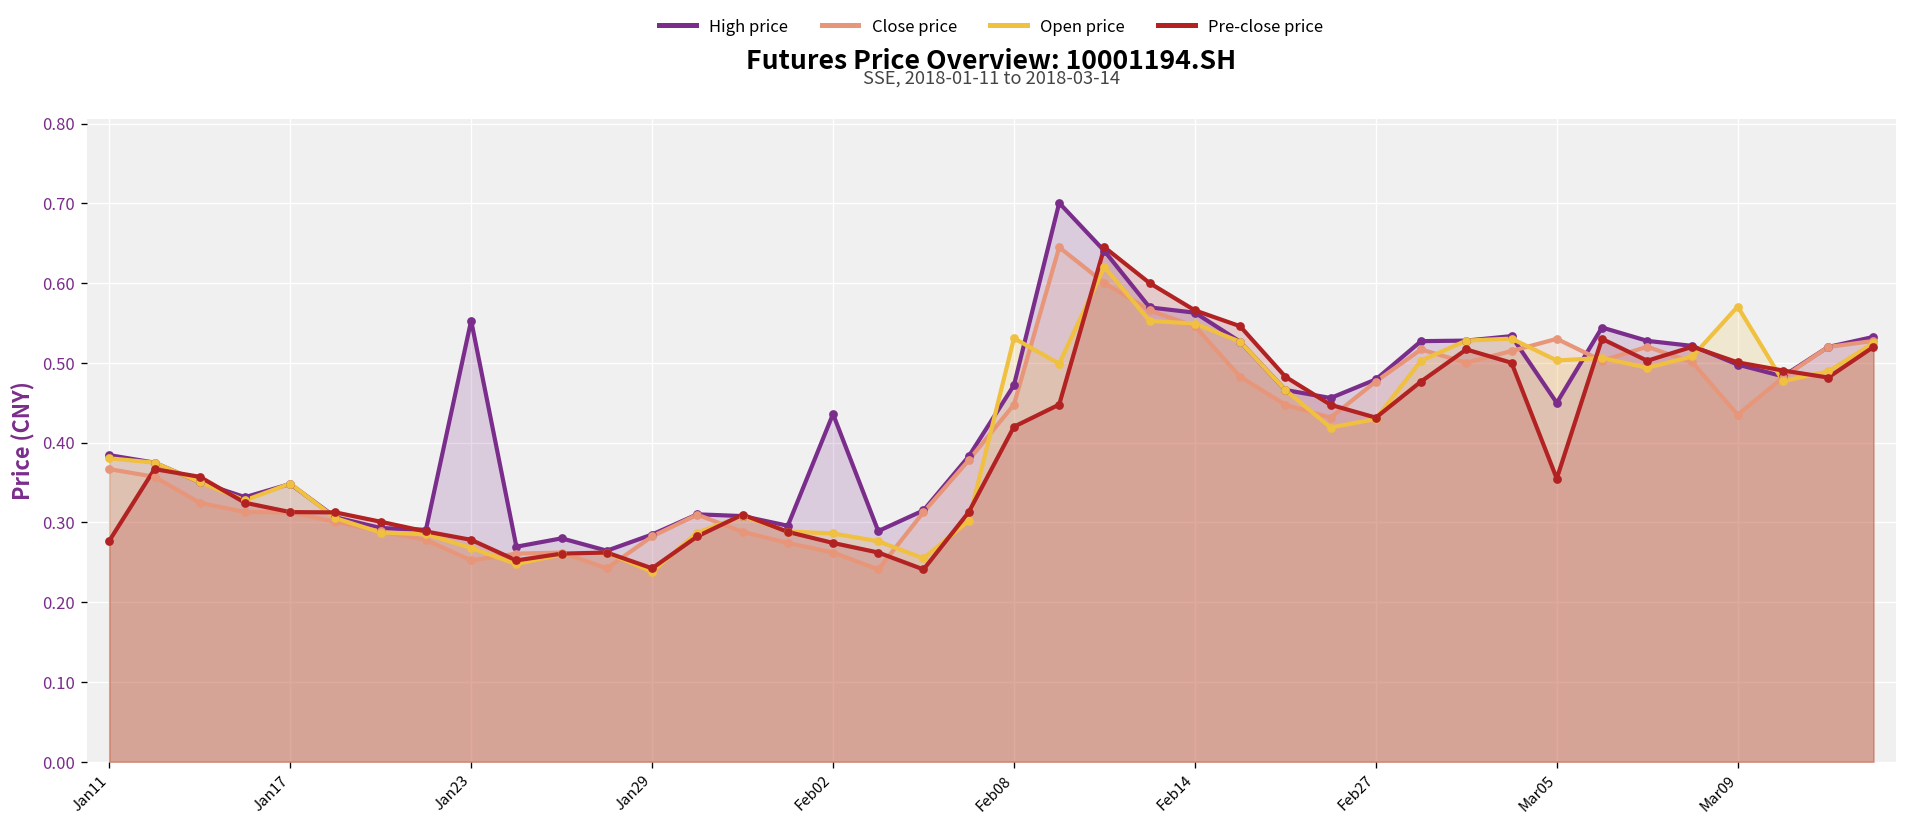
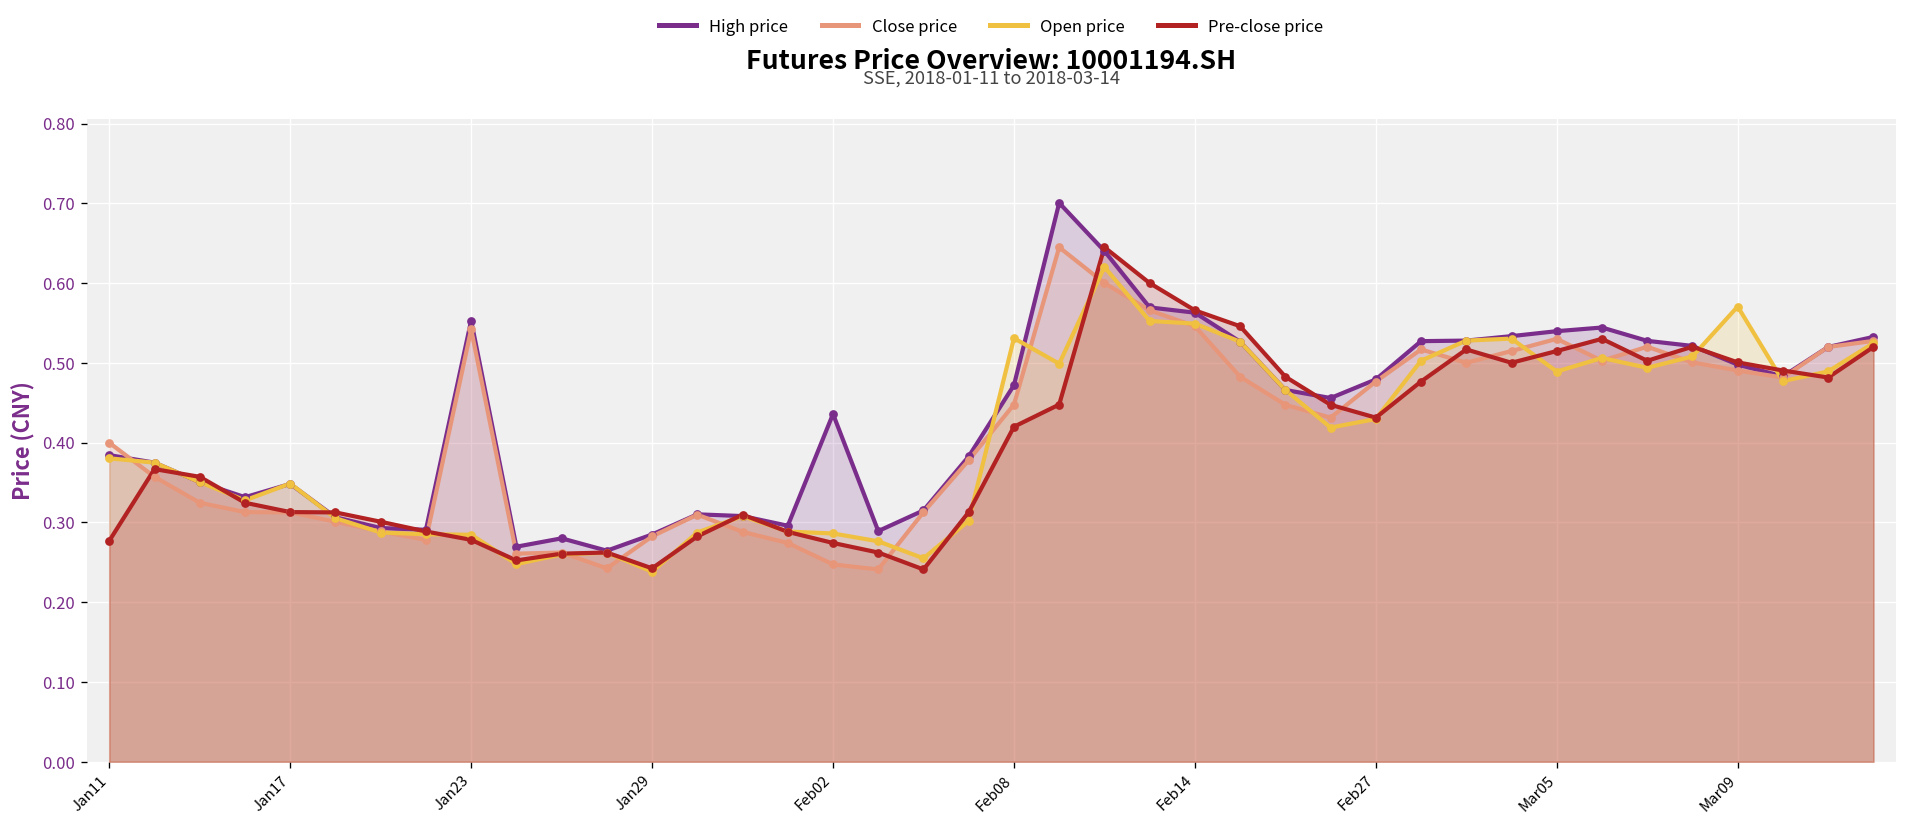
Close price, Jan11: 0.37 -> 0.40
Close price, Jan23: 0.25 -> 0.54
Open price, Jan23: 0.27 -> 0.28
Close price, Feb02: 0.26 -> 0.25
High price, Mar05: 0.45 -> 0.54
Open price, Mar05: 0.50 -> 0.49
Pre-close price, Mar05: 0.36 -> 0.51
Close price, Mar09: 0.43 -> 0.49
